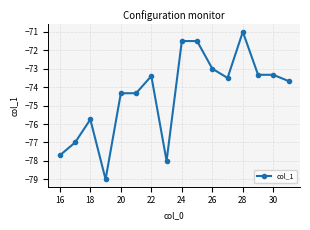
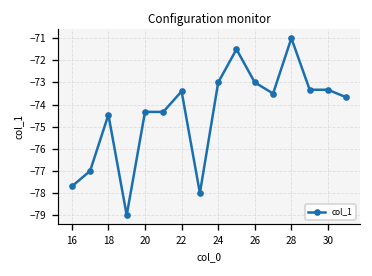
18: -75.8 -> -74.5
24: -71.5 -> -73.0
